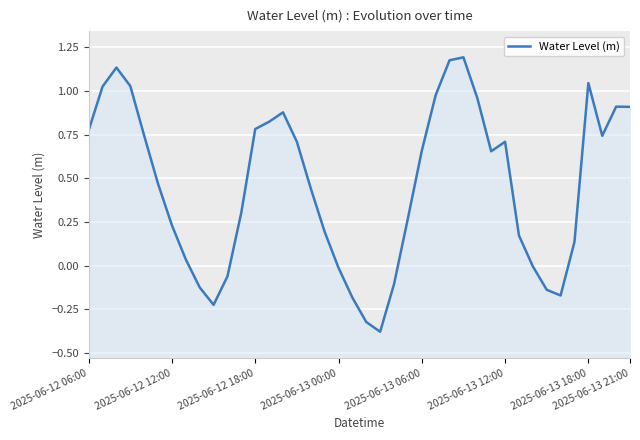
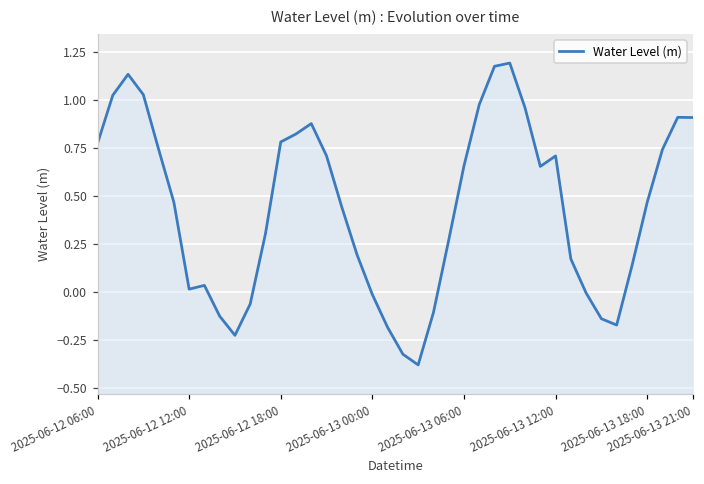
Water Level (m), 2025-06-12 12:00: 0.23 -> 0.02
Water Level (m), 2025-06-13 18:00: 1.04 -> 0.47
